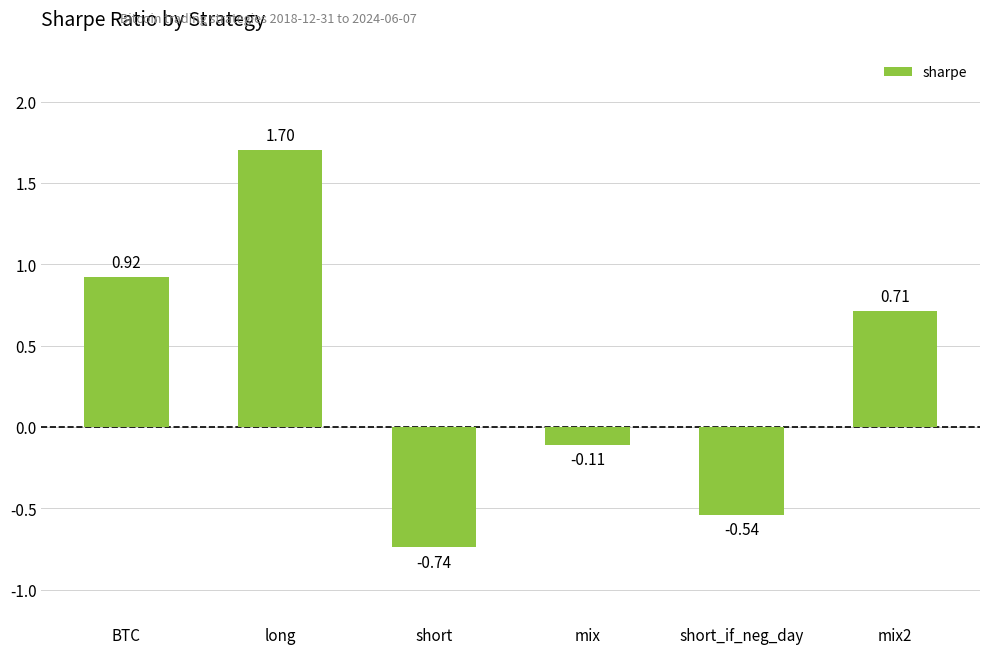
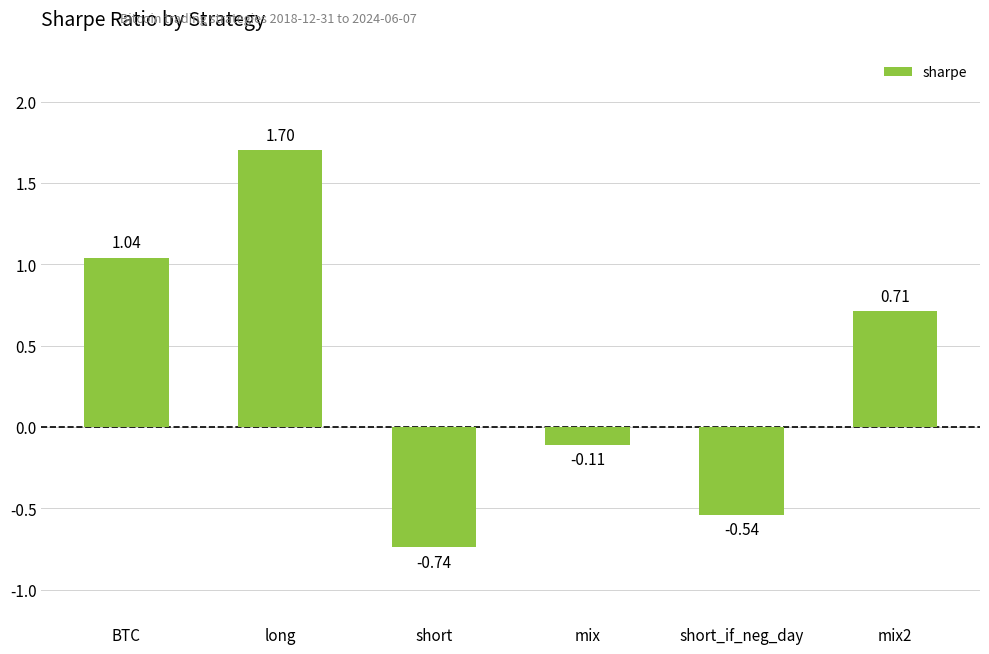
BTC: 0.92 -> 1.04
